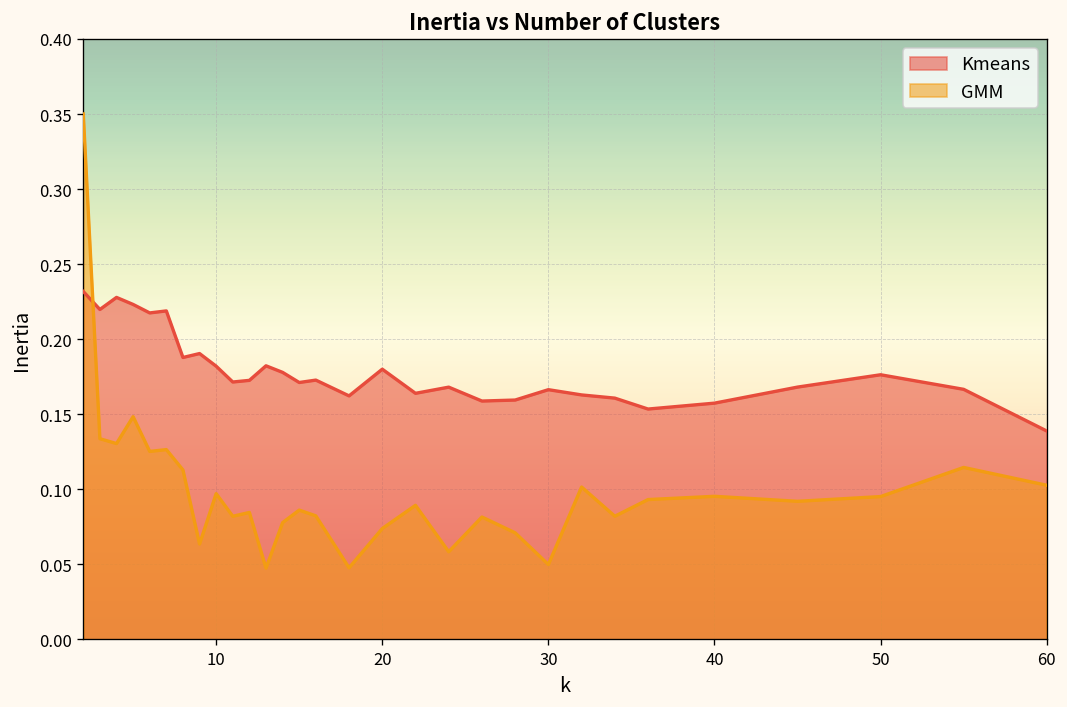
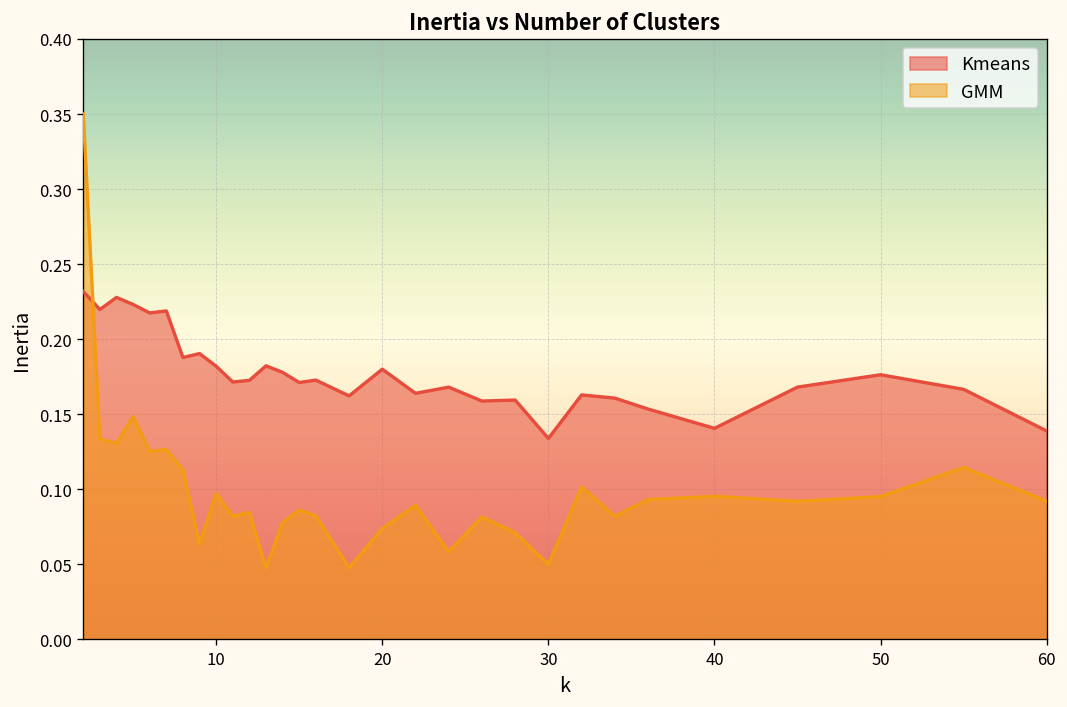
Kmeans, 30: 0.166 -> 0.134
Kmeans, 40: 0.157 -> 0.141
GMM, 60: 0.103 -> 0.092
